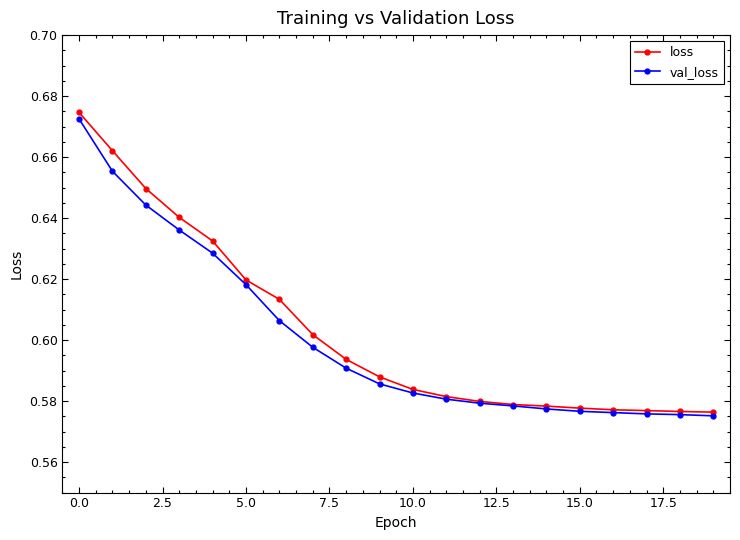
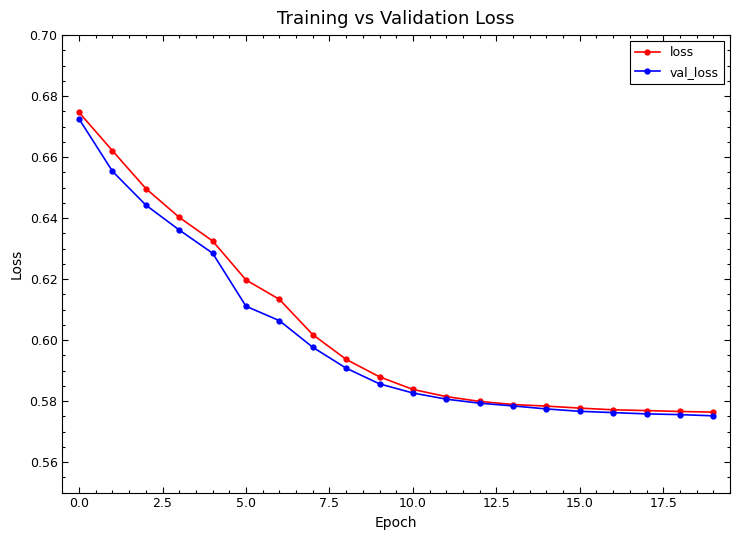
val_loss, 5.0: 0.618 -> 0.611
